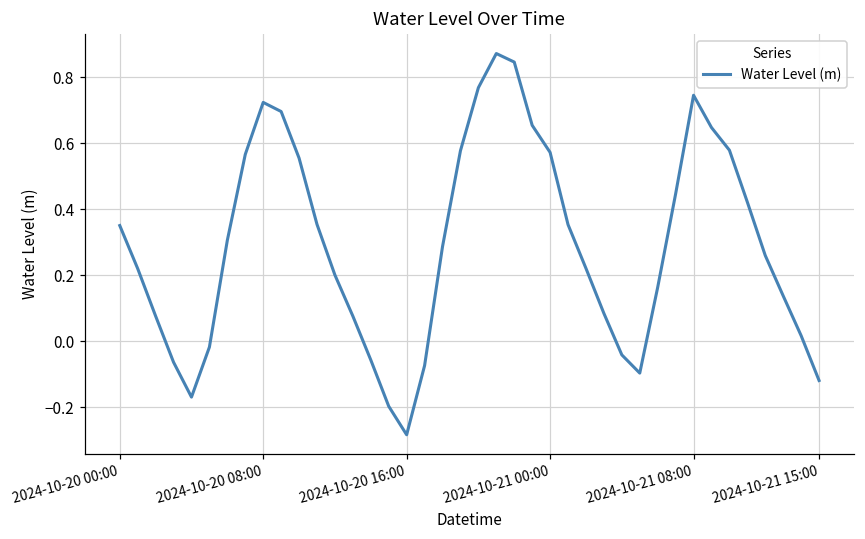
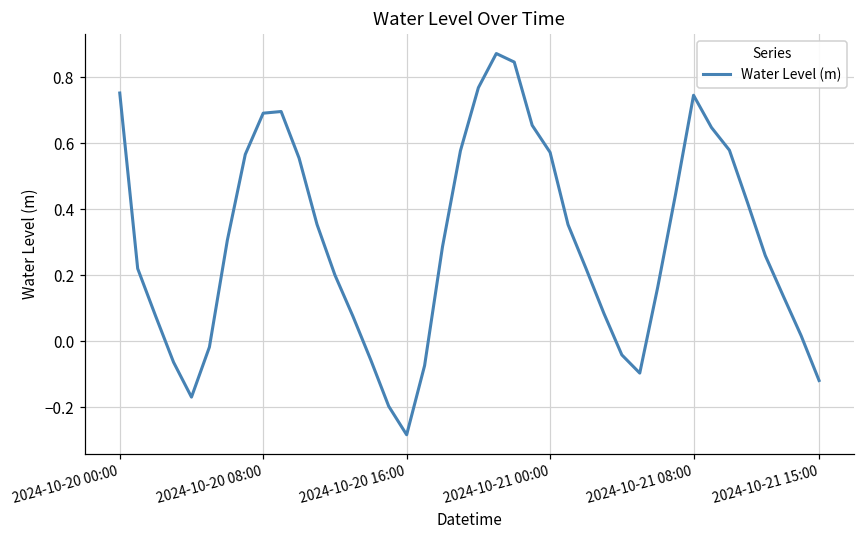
2024-10-20 00:00: 0.35 -> 0.75
2024-10-20 08:00: 0.72 -> 0.69
